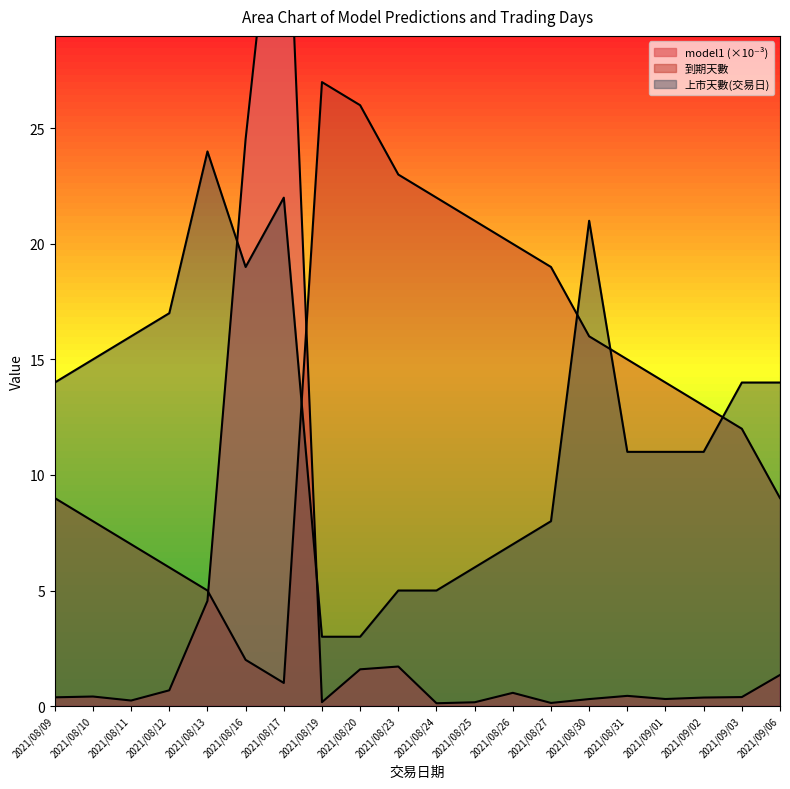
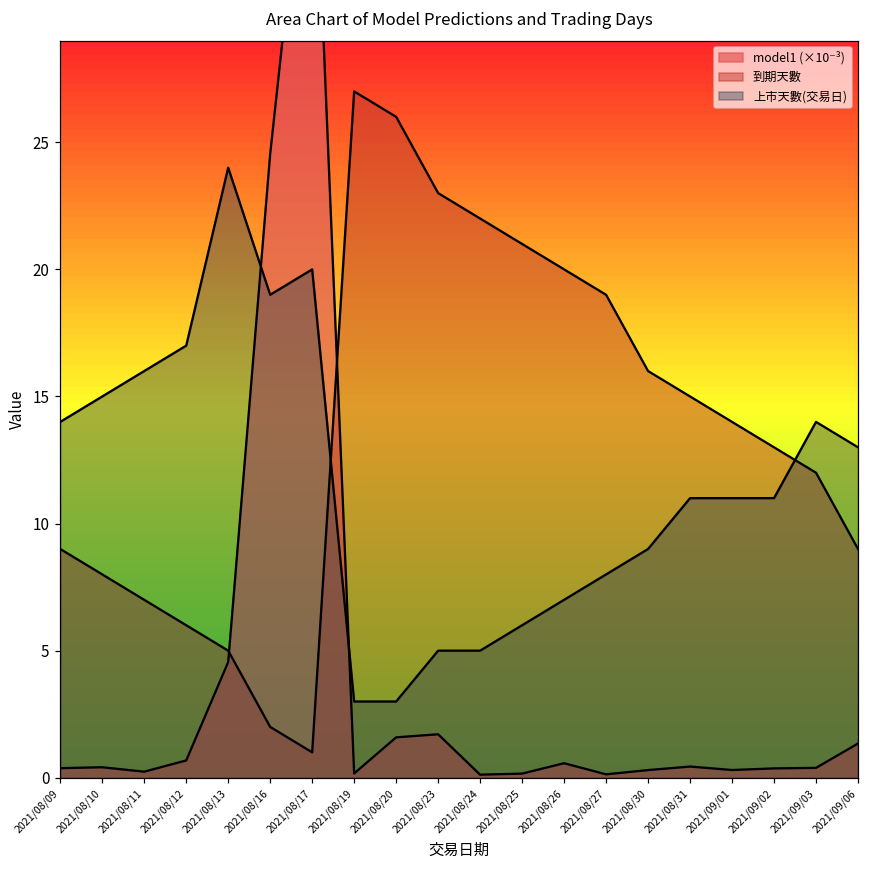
上市天數(交易日), 2021/08/17: 22 -> 20
上市天數(交易日), 2021/08/30: 21 -> 9
上市天數(交易日), 2021/09/06: 14 -> 13
